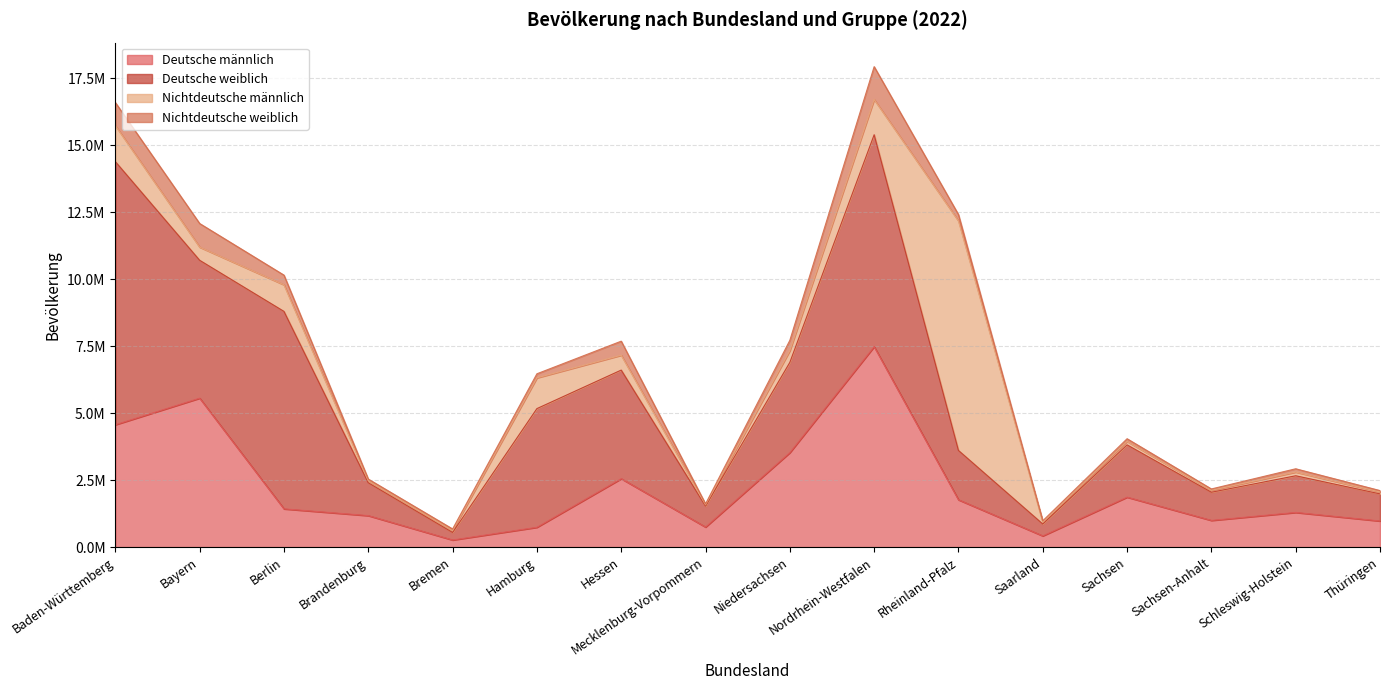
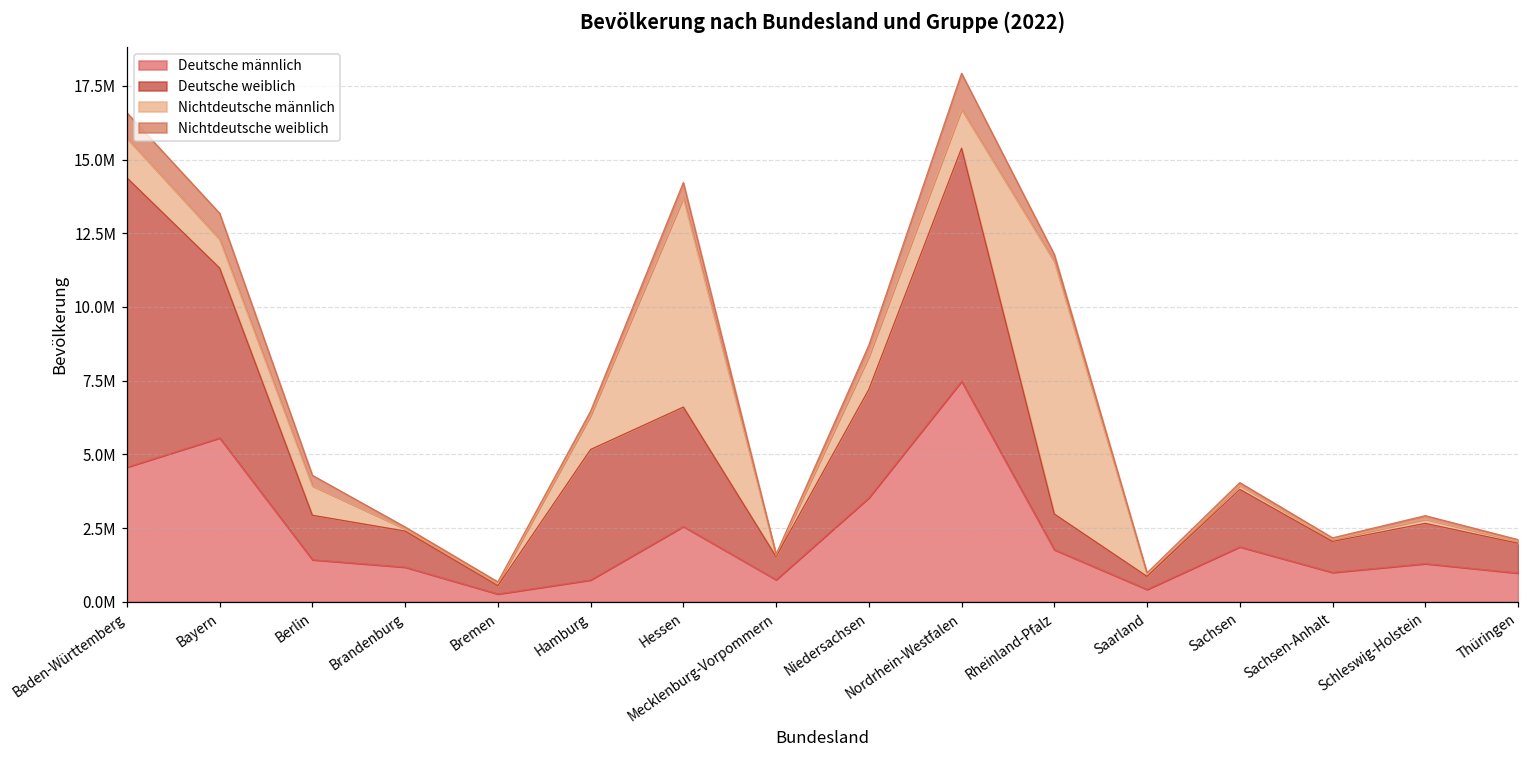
Deutsche weiblich, Bayern: 5100000 -> 5800000
Nichtdeutsche männlich, Bayern: 500000 -> 1000000
Deutsche weiblich, Berlin: 7400000 -> 1500000
Nichtdeutsche männlich, Hessen: 600000 -> 7100000
Deutsche weiblich, Niedersachsen: 3400000 -> 3700000
Nichtdeutsche männlich, Niedersachsen: 400000 -> 1100000
Deutsche weiblich, Rheinland-Pfalz: 1800000 -> 1200000
